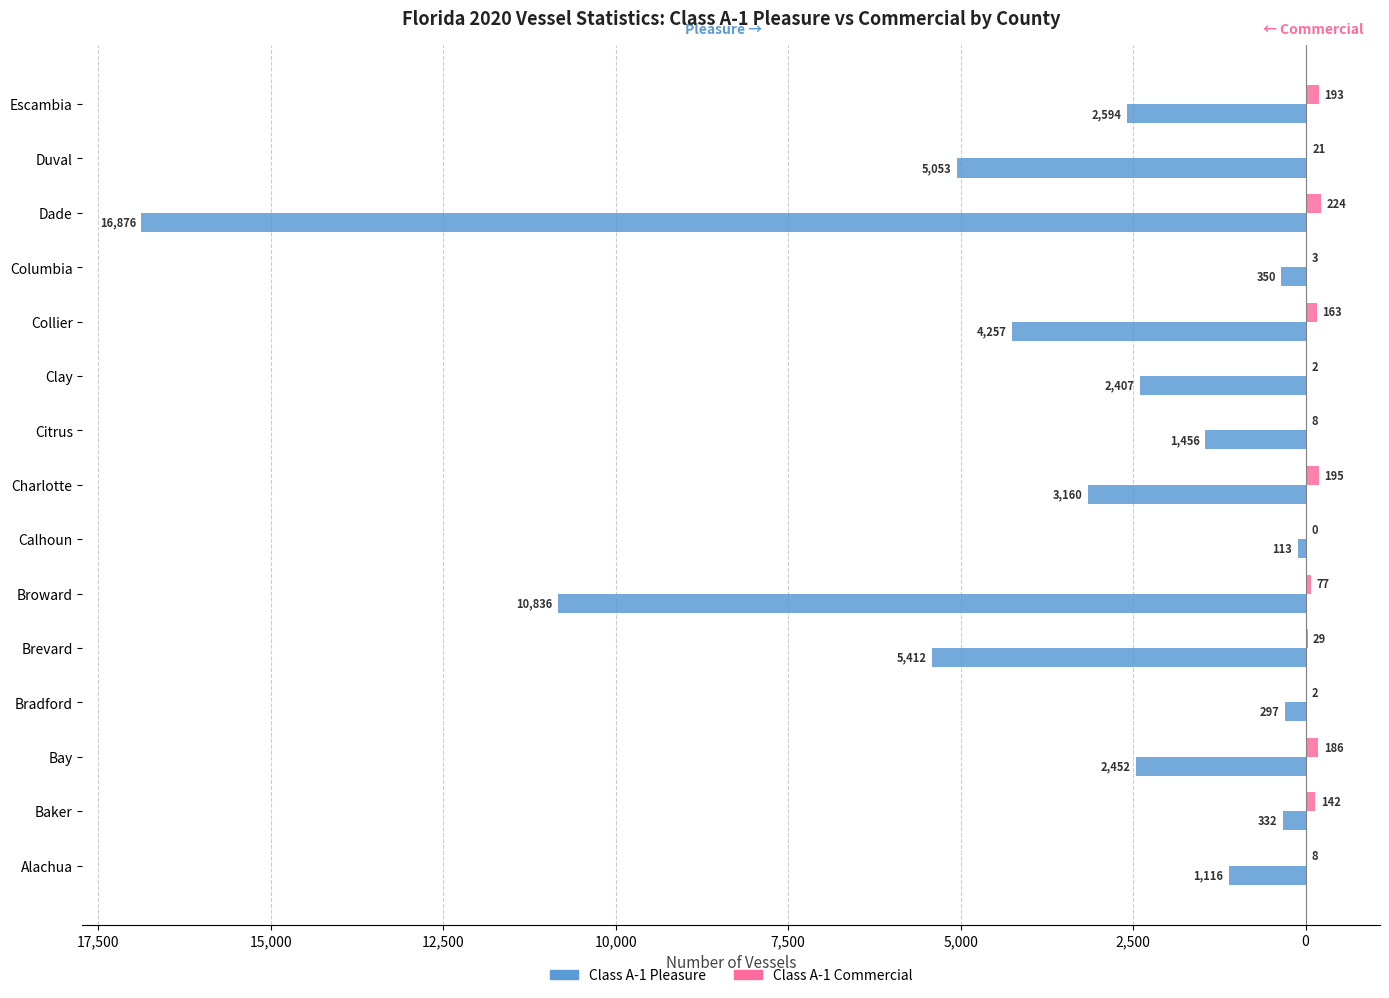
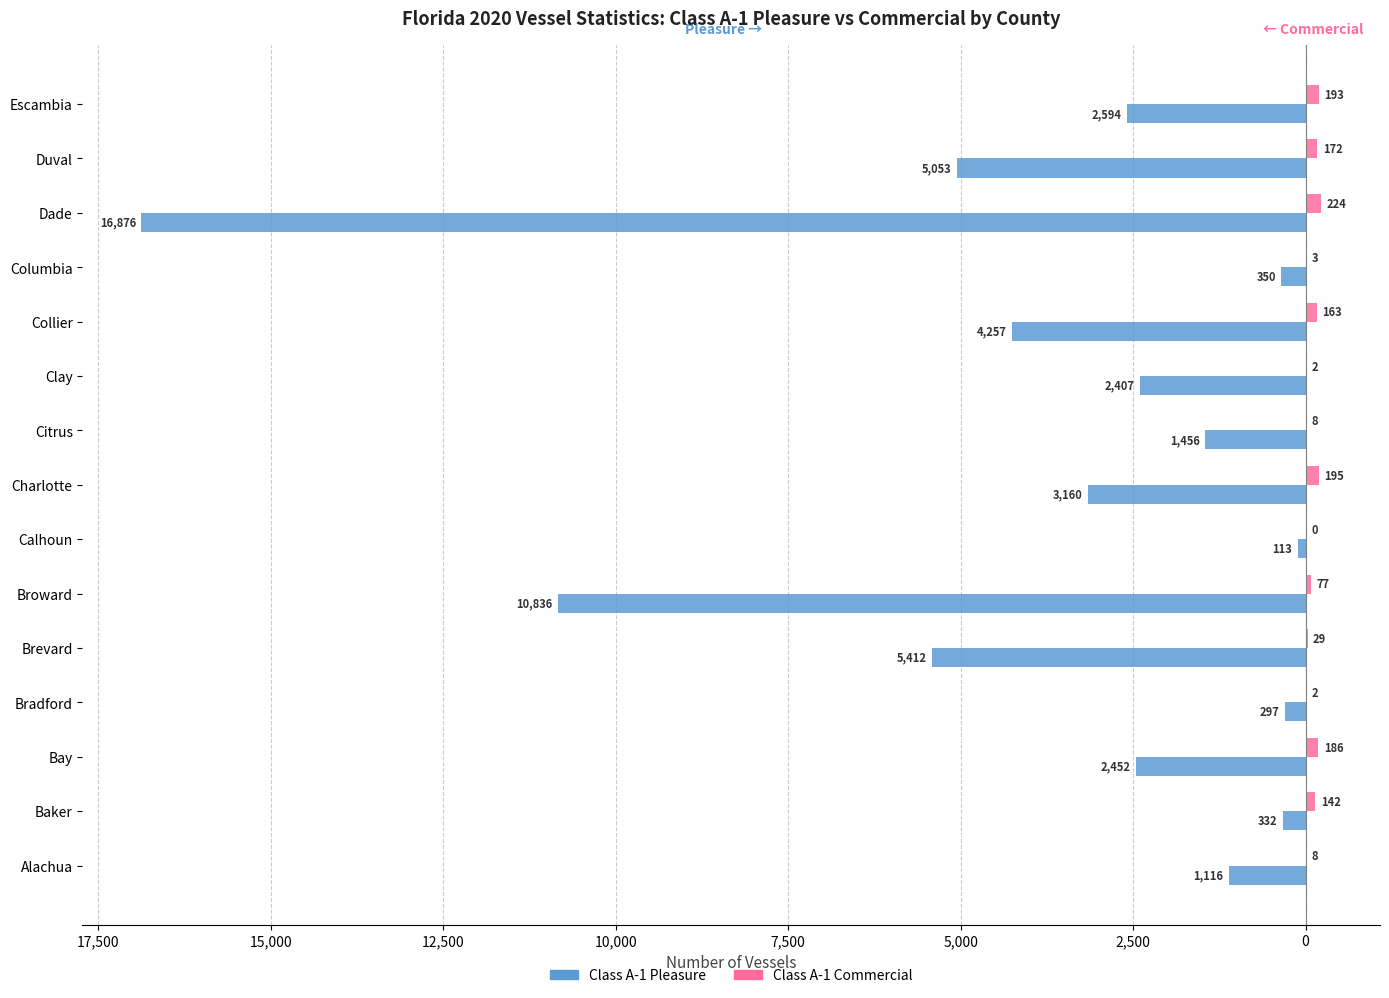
Class A-1 Commercial, Duval: 21 -> 172
